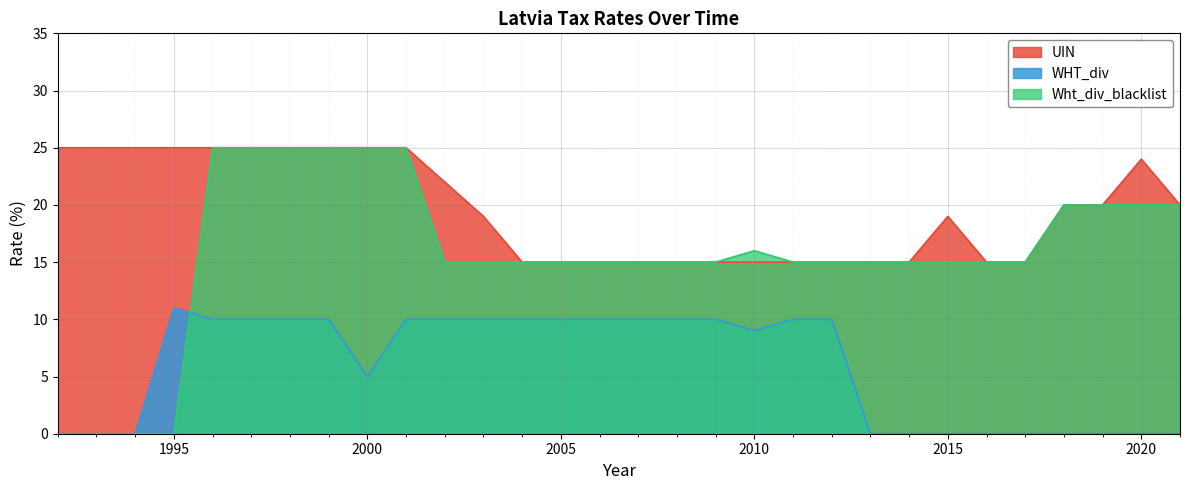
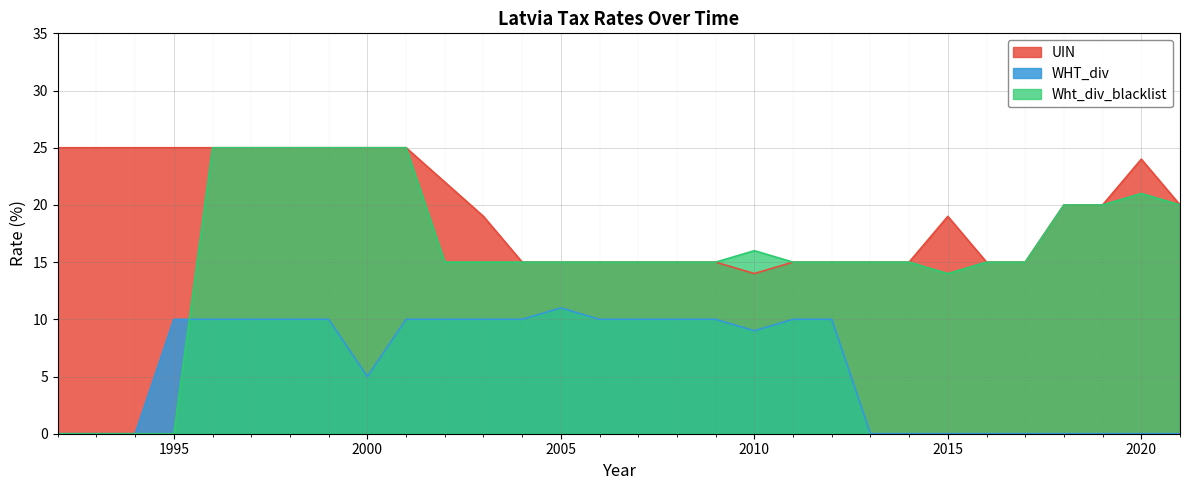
WHT_div, 1995: 11 -> 10
WHT_div, 2005: 10 -> 11
UIN, 2010: 15 -> 14
Wht_div_blacklist, 2015: 15 -> 14
Wht_div_blacklist, 2020: 20 -> 21
